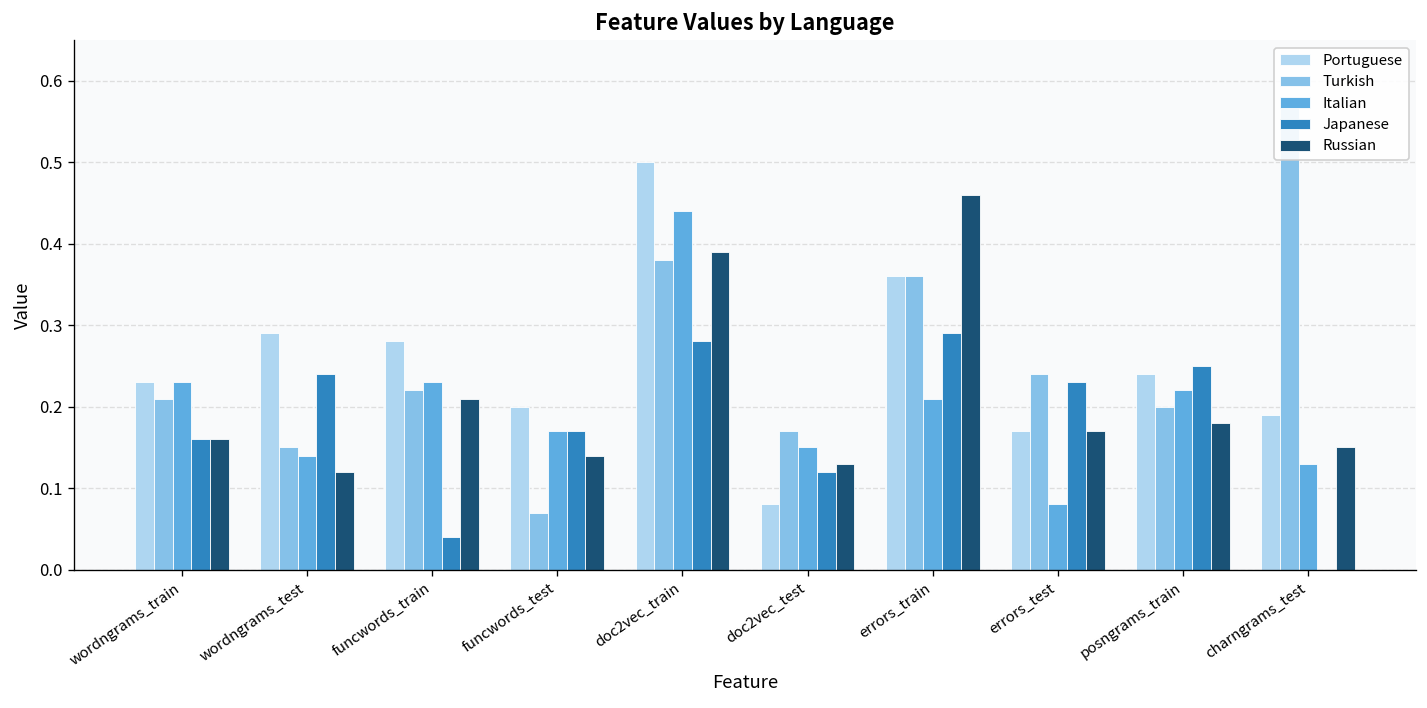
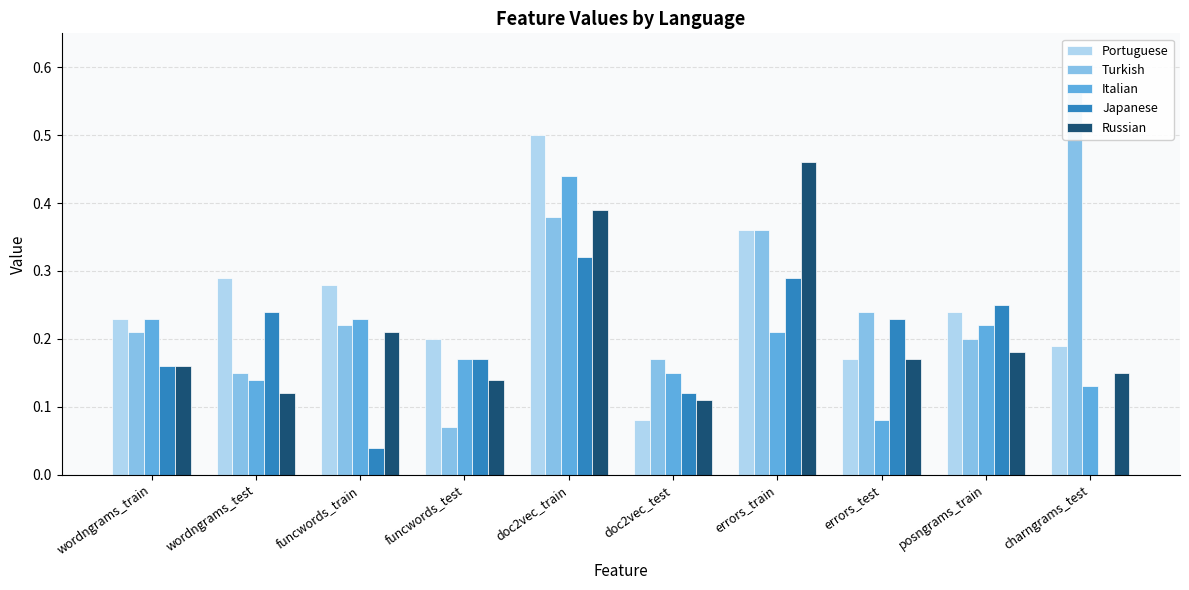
Japanese, doc2vec_train: 0.28 -> 0.32
Russian, doc2vec_test: 0.13 -> 0.11
